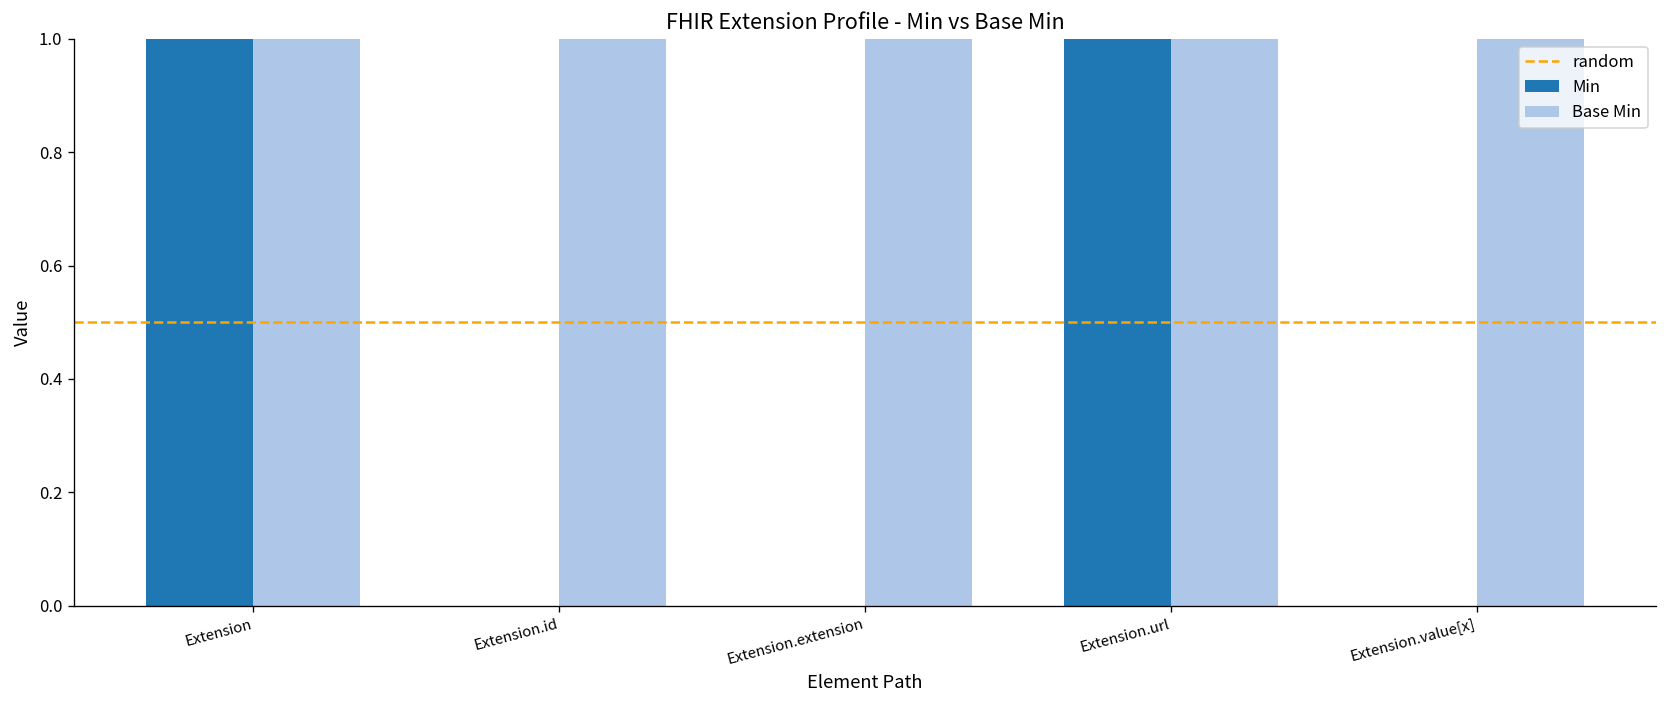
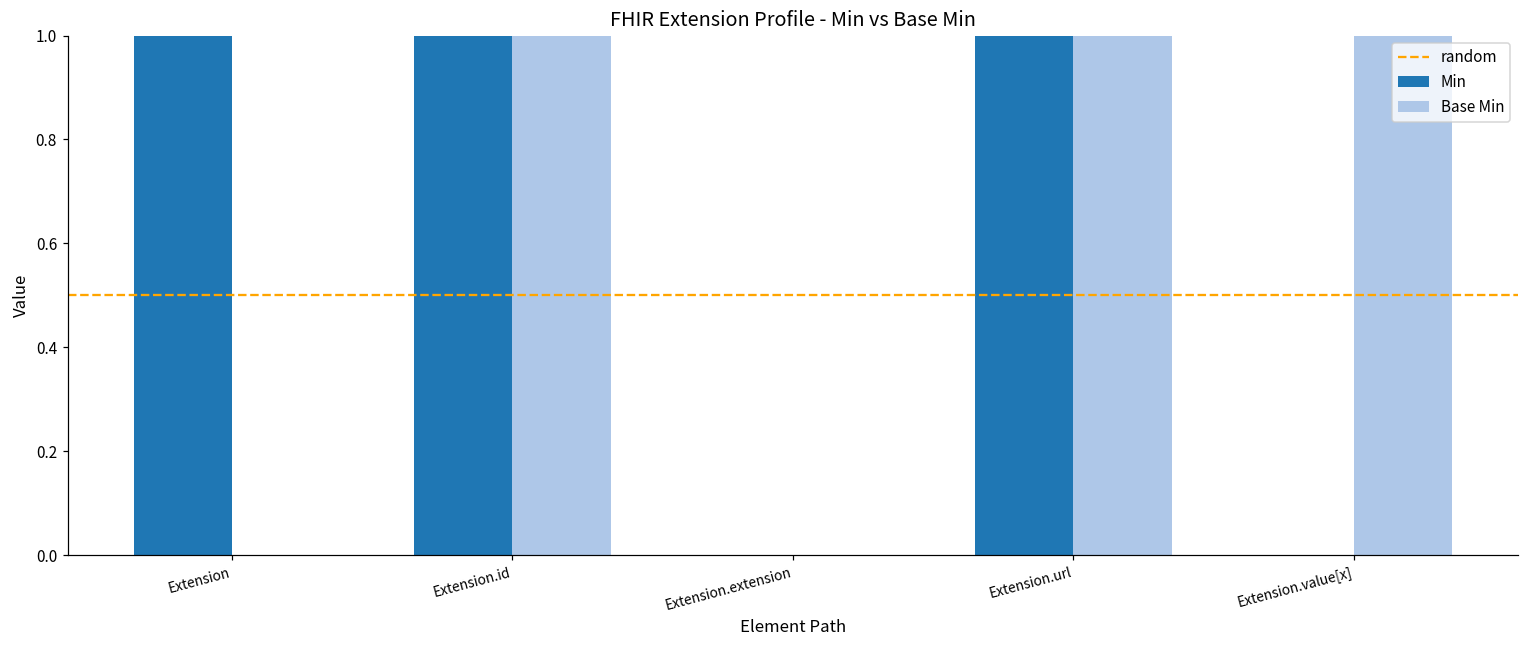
Base Min, Extension: 1 -> 0
Min, Extension.id: 0 -> 1
Base Min, Extension.extension: 1 -> 0
